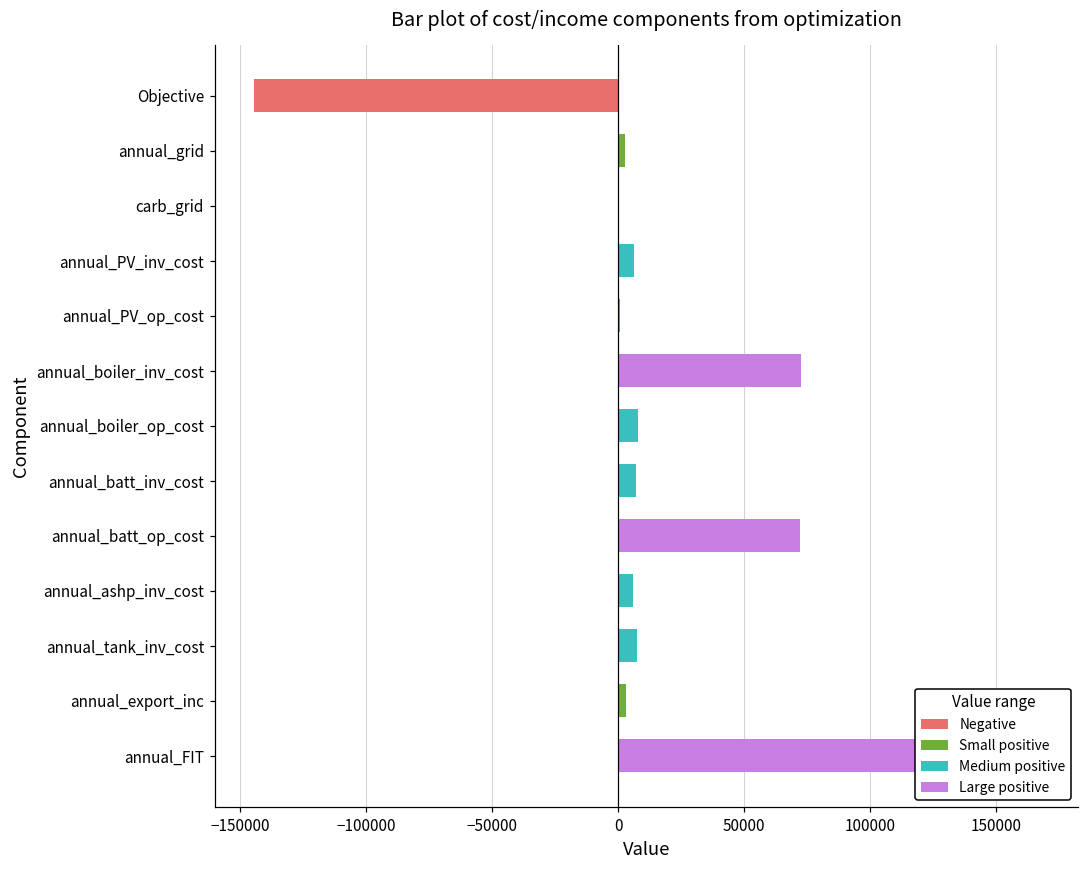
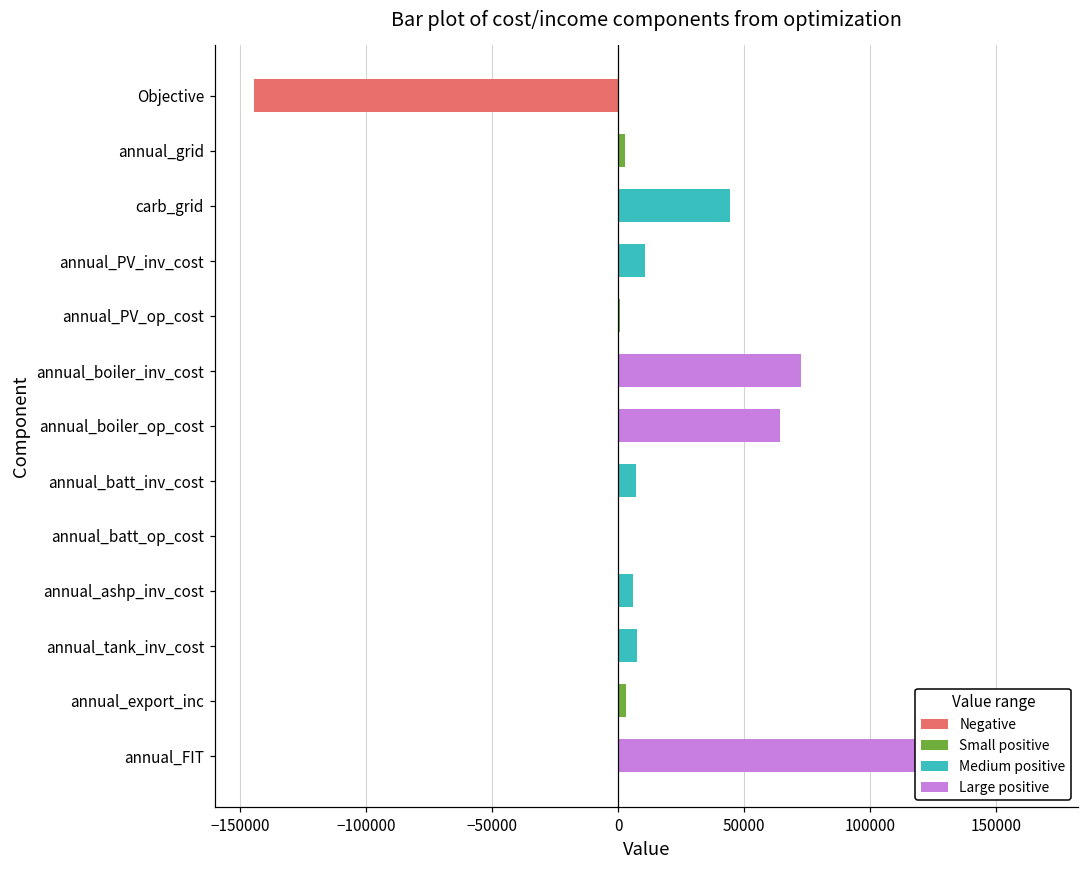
carb_grid: 0 -> 44000
annual_PV_inv_cost: 6000 -> 11000
annual_boiler_op_cost: 8000 -> 64000
annual_batt_op_cost: 72000 -> 0
